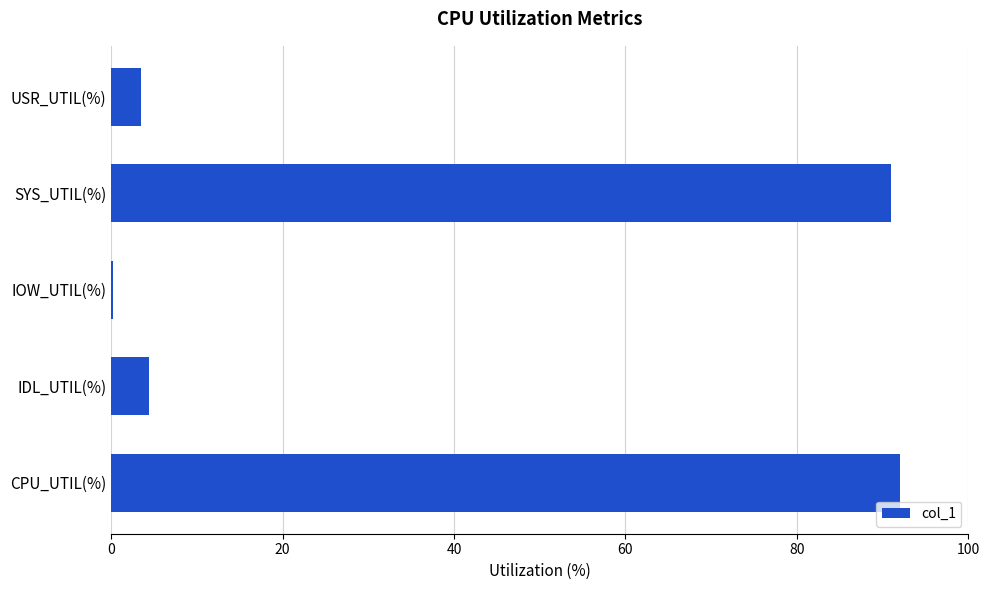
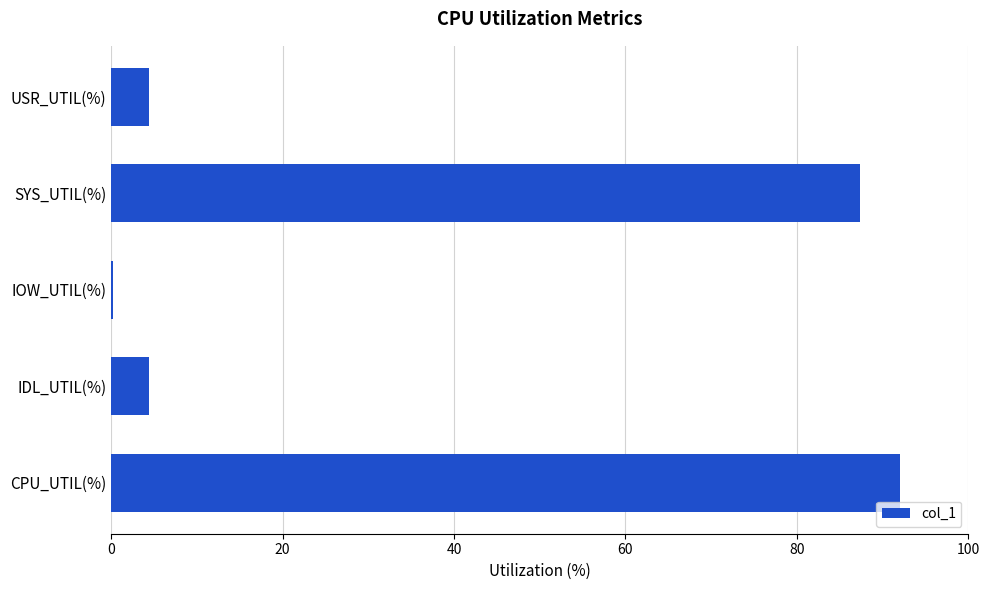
USR_UTIL(%): 3 -> 4
SYS_UTIL(%): 91 -> 87
